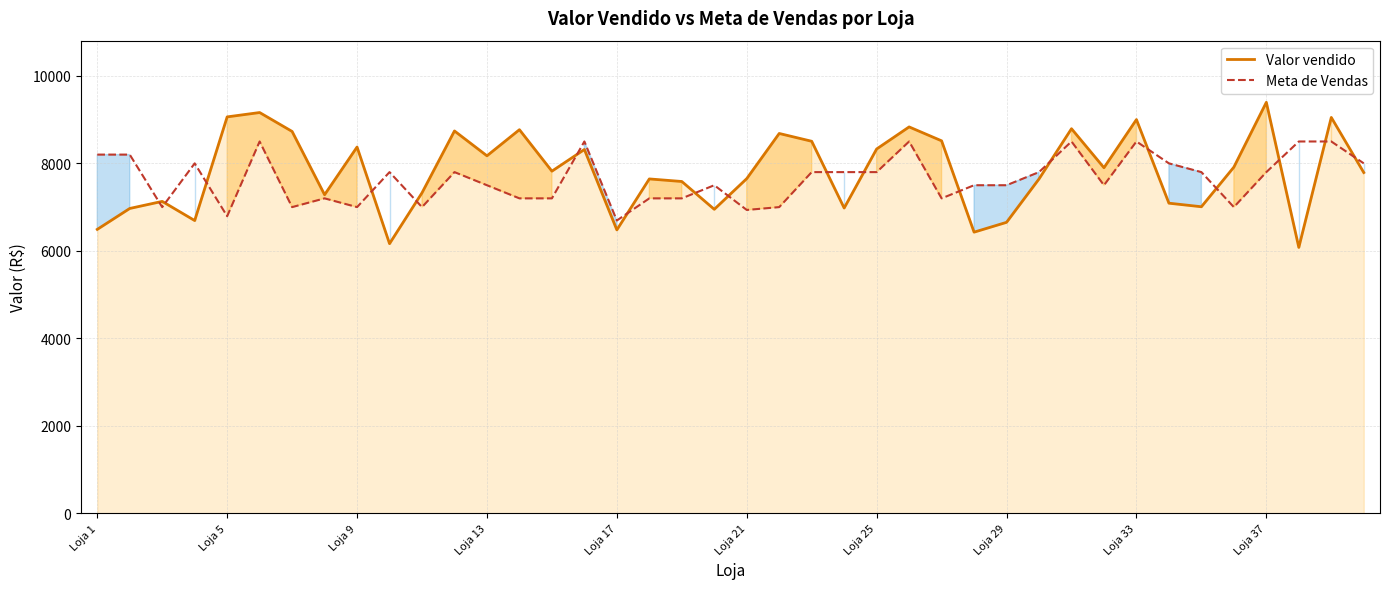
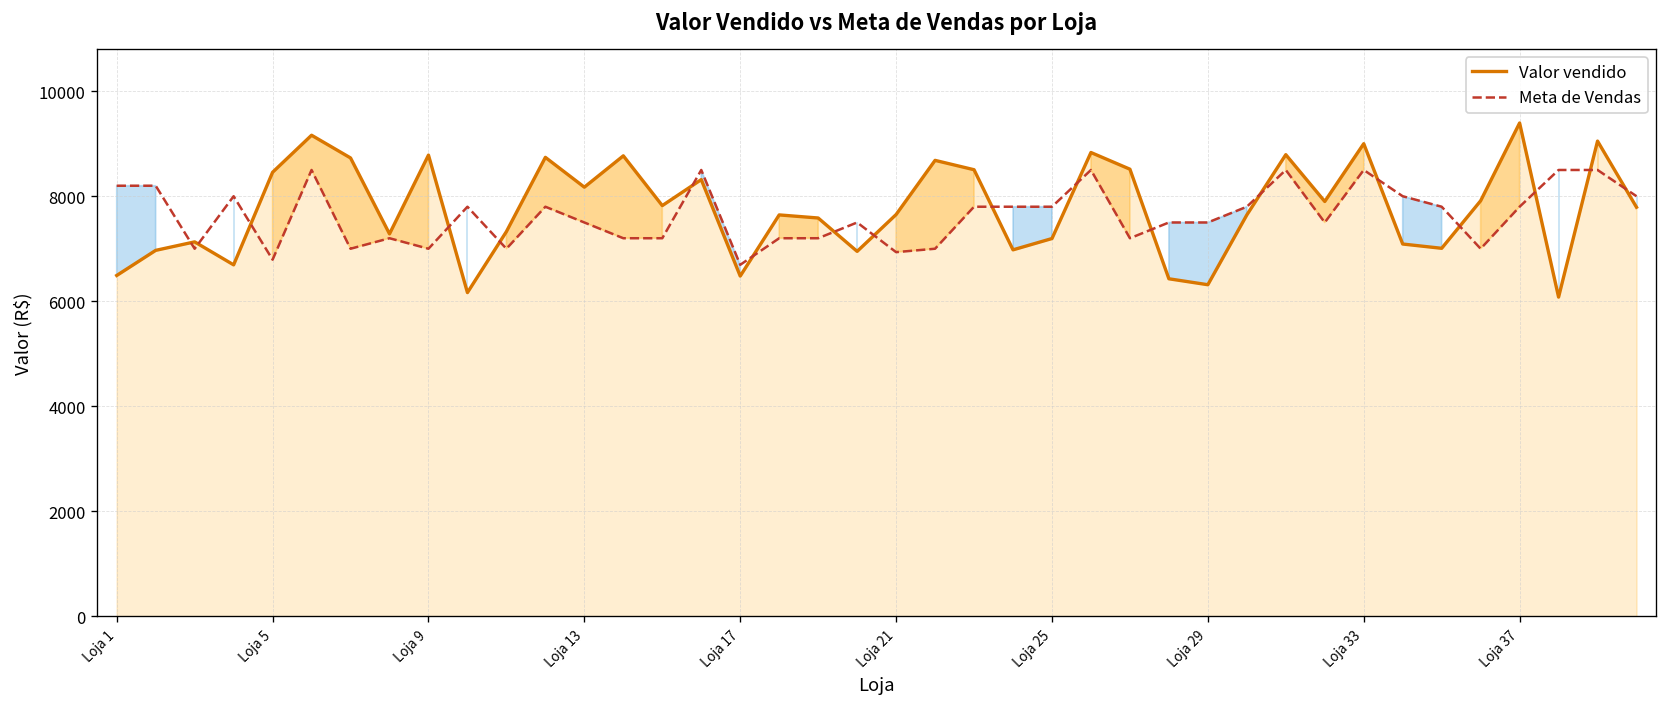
Valor vendido, Loja 5: 9100 -> 8500
Valor vendido, Loja 9: 8400 -> 8800
Valor vendido, Loja 25: 8300 -> 7200
Valor vendido, Loja 29: 6700 -> 6300
